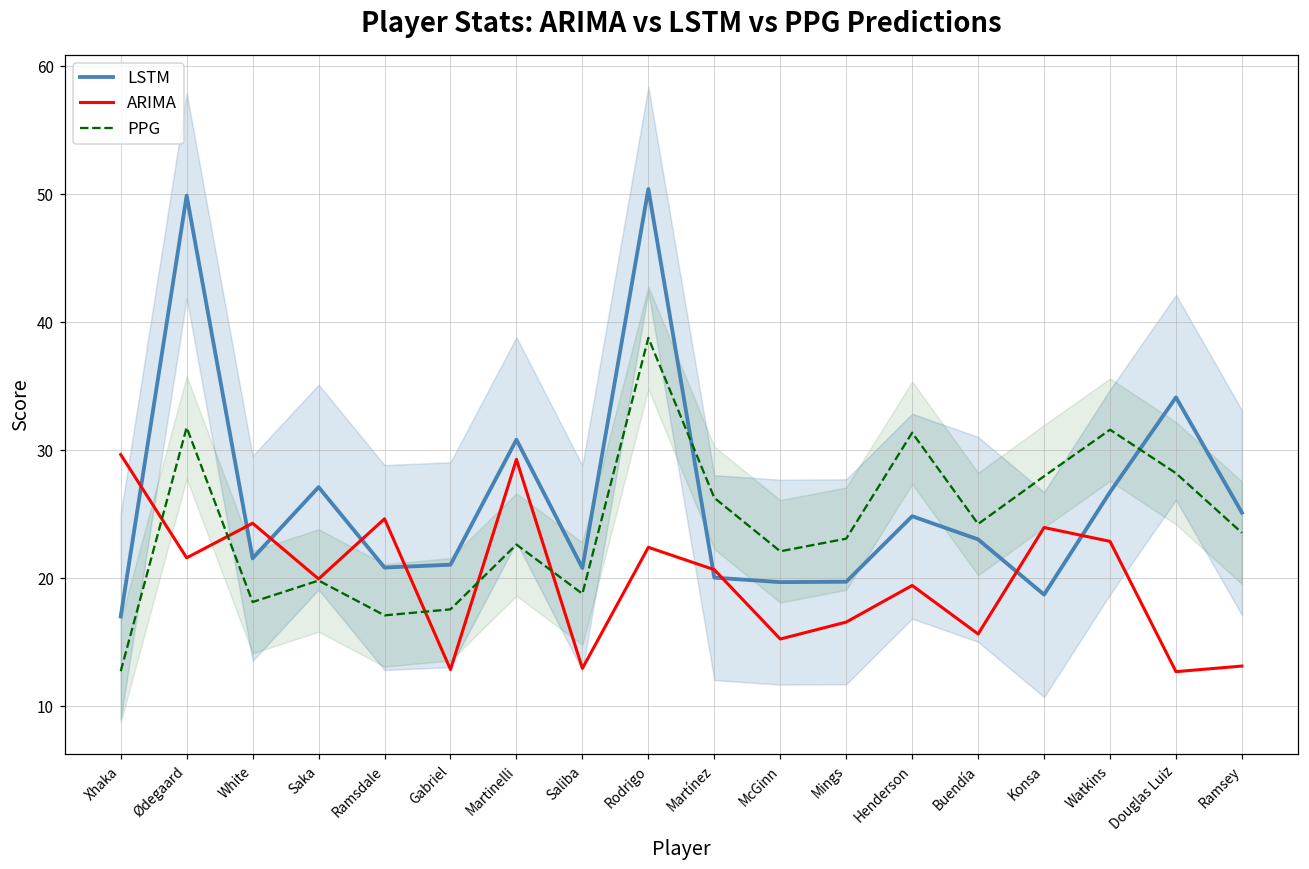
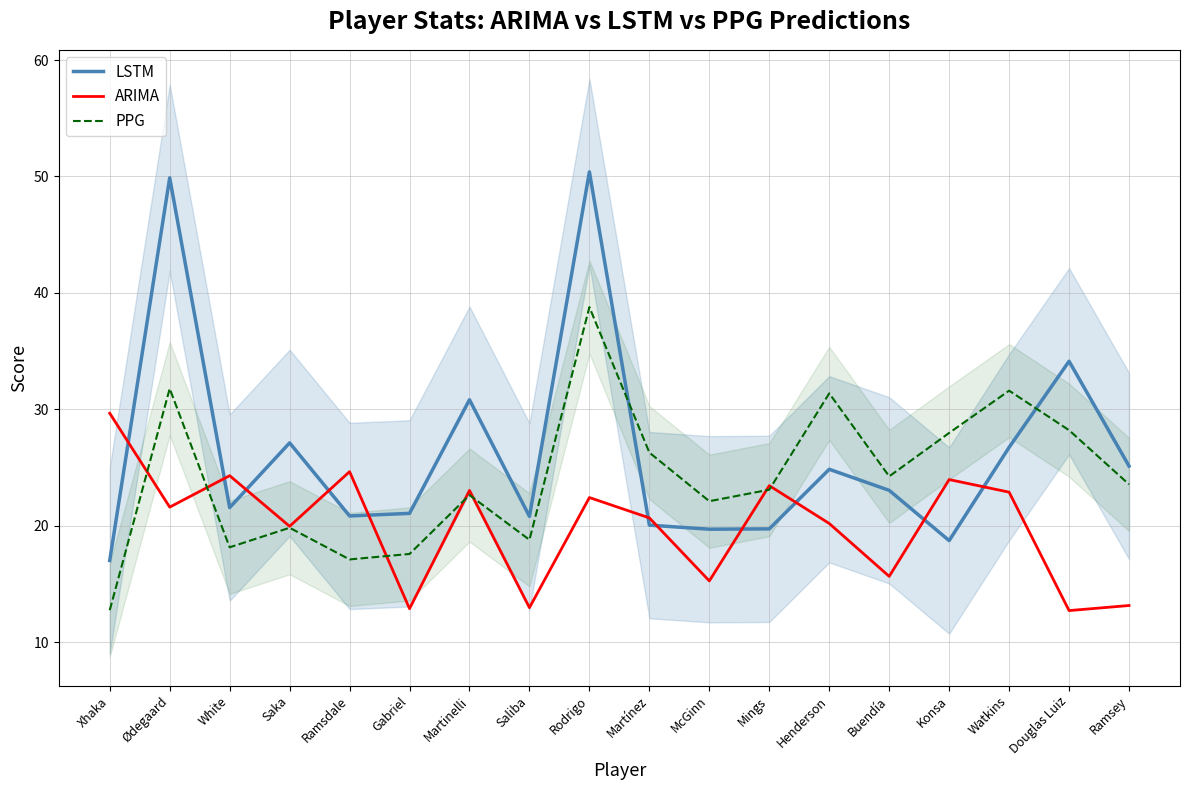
ARIMA, Martinelli: 29.3 -> 23.0
ARIMA, Mings: 16.6 -> 23.4
ARIMA, Henderson: 19.4 -> 20.2
